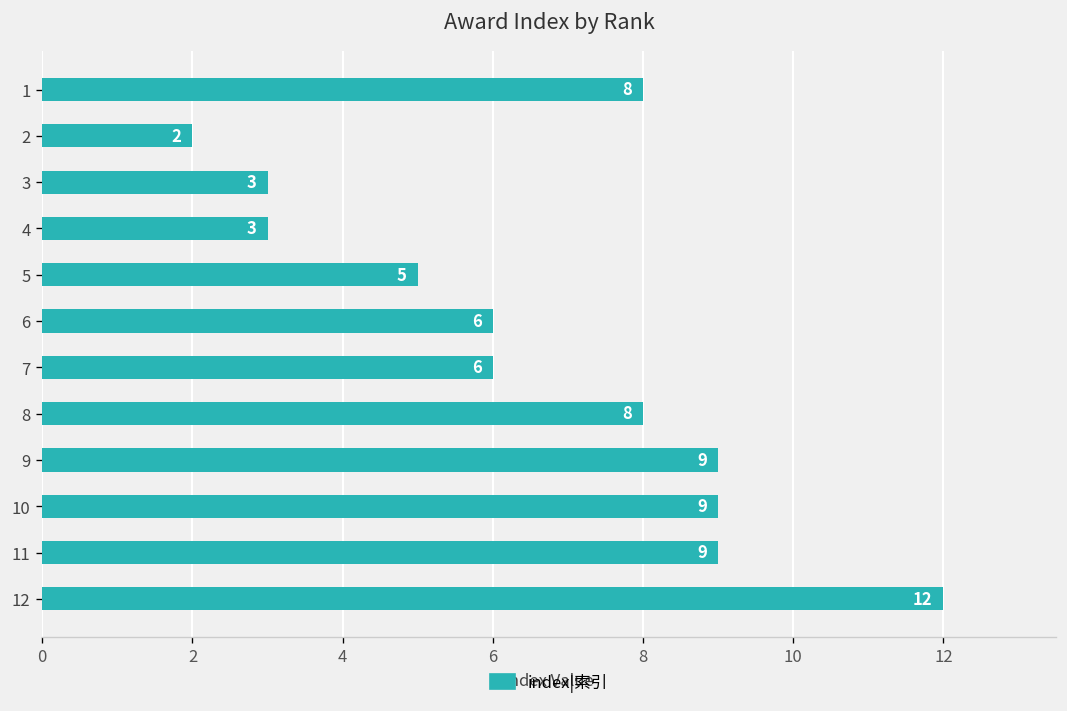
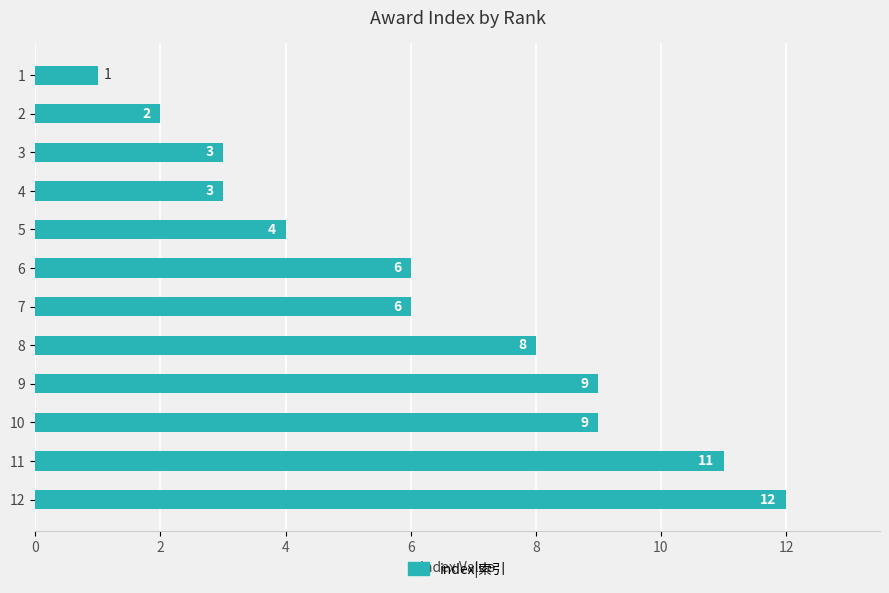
1: 8 -> 1
5: 5 -> 4
11: 9 -> 11
